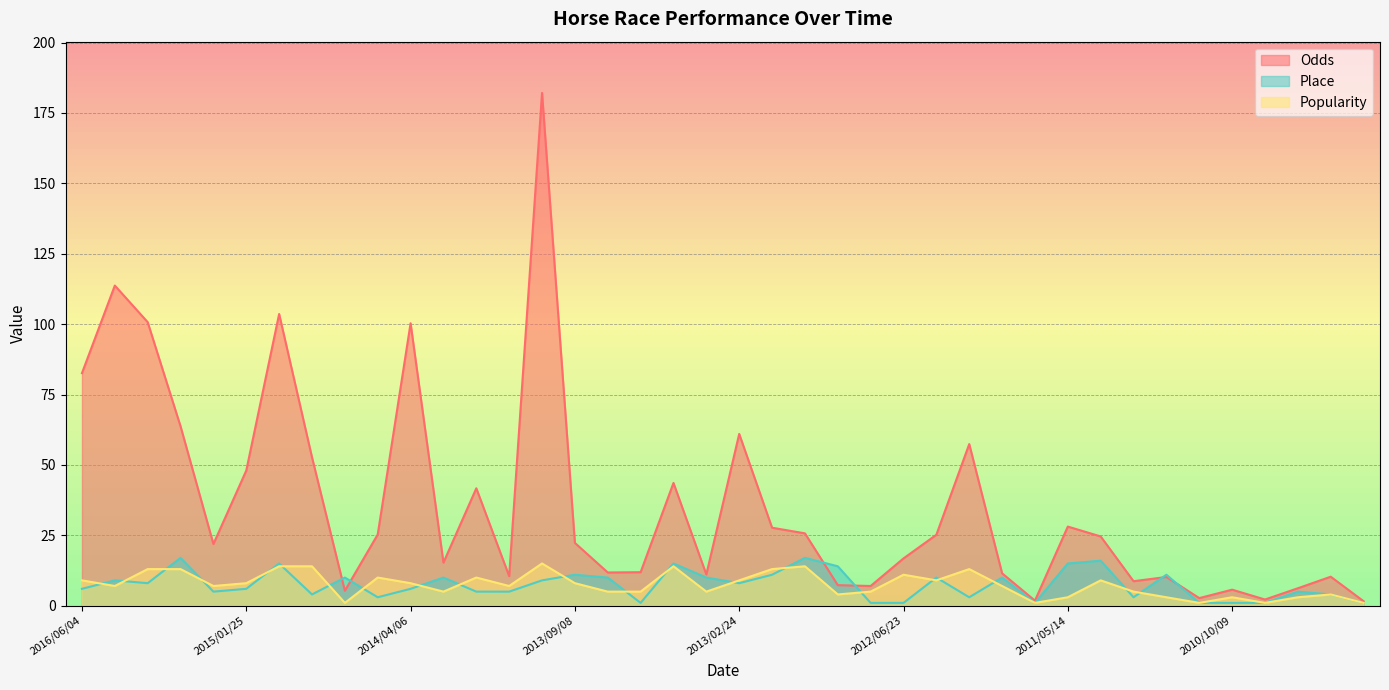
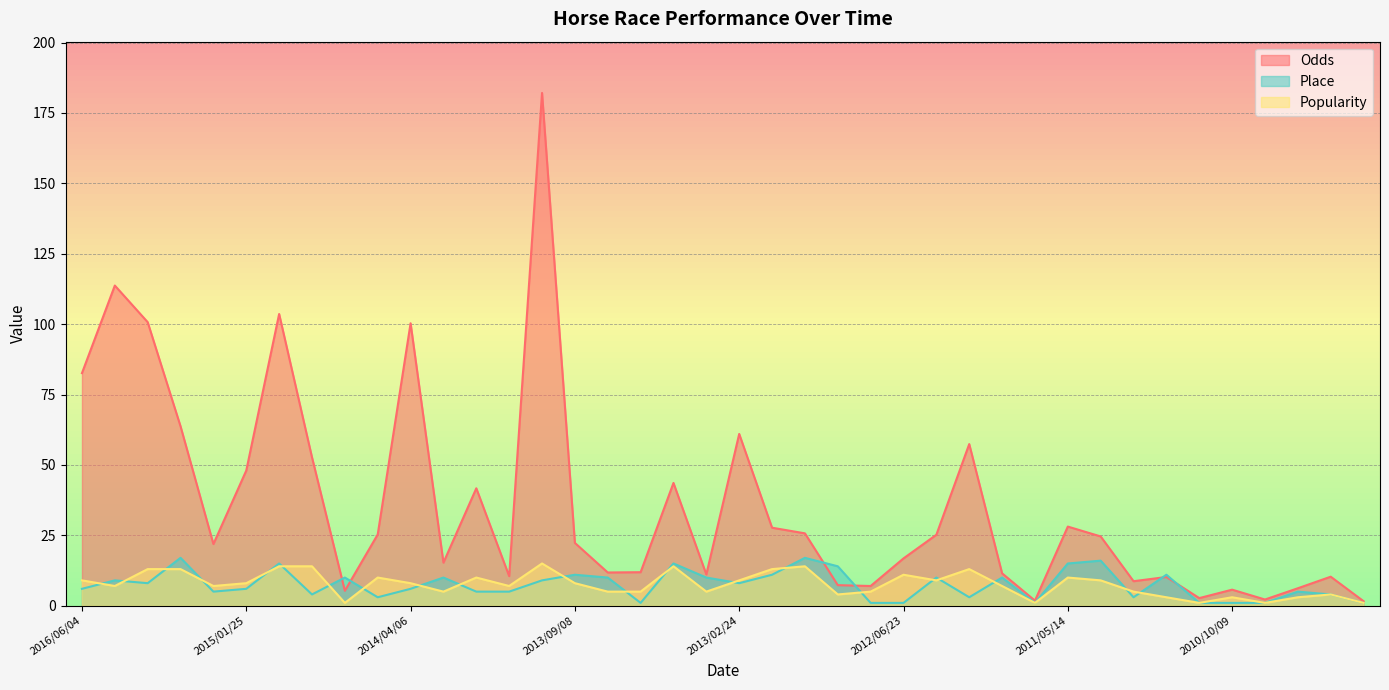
Popularity, 2011/05/14: 3 -> 10
